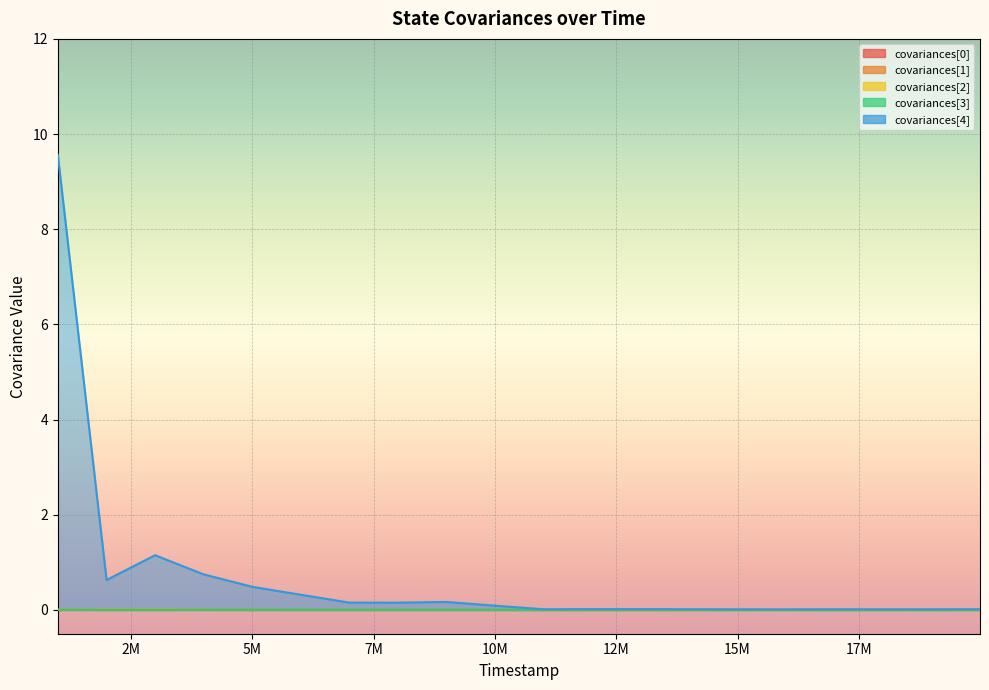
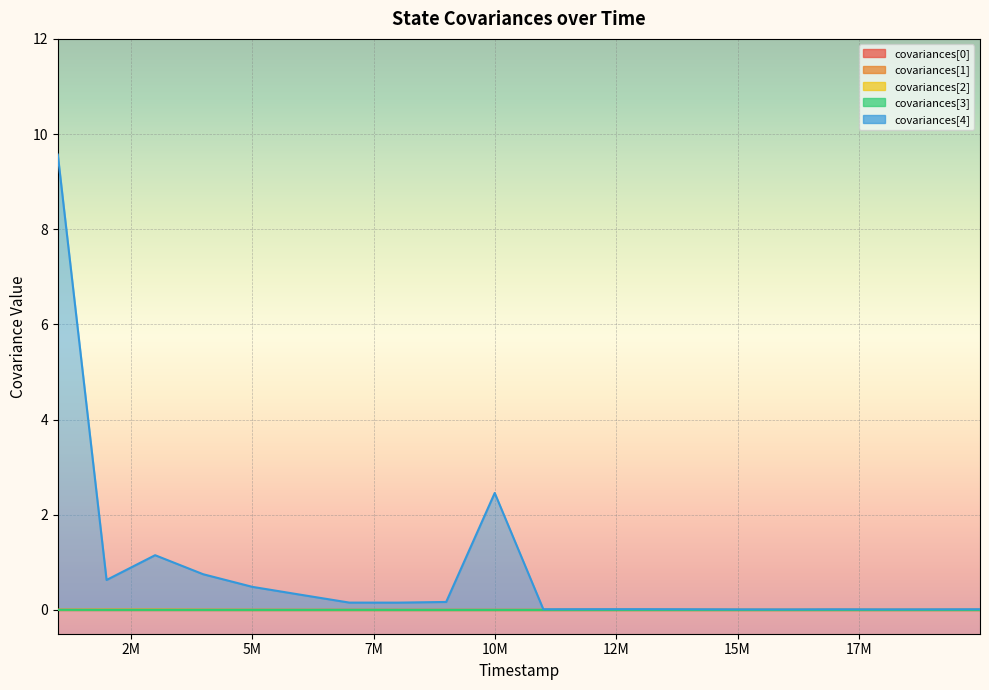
covariances[4], 10M: 0.1 -> 2.5
